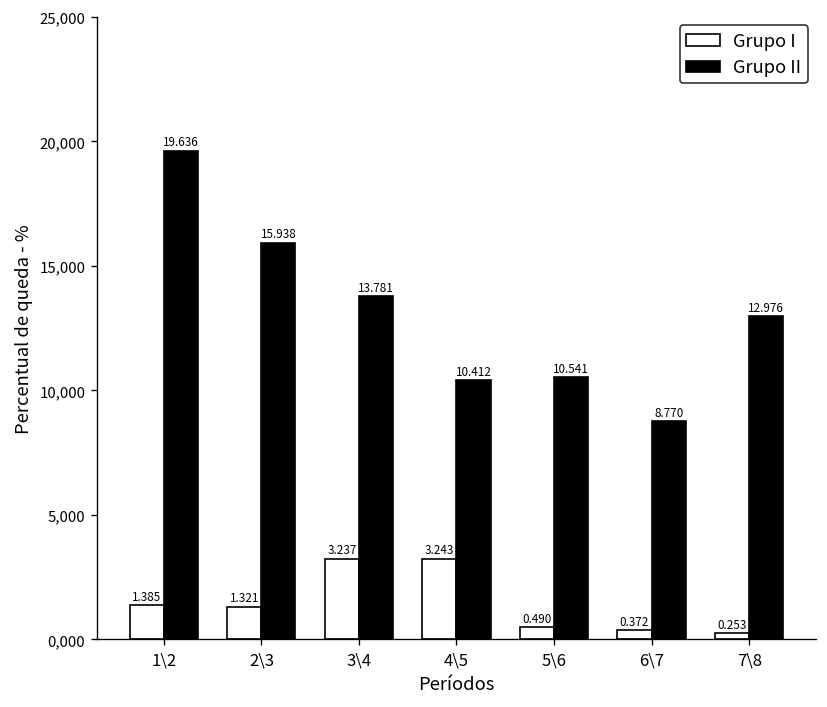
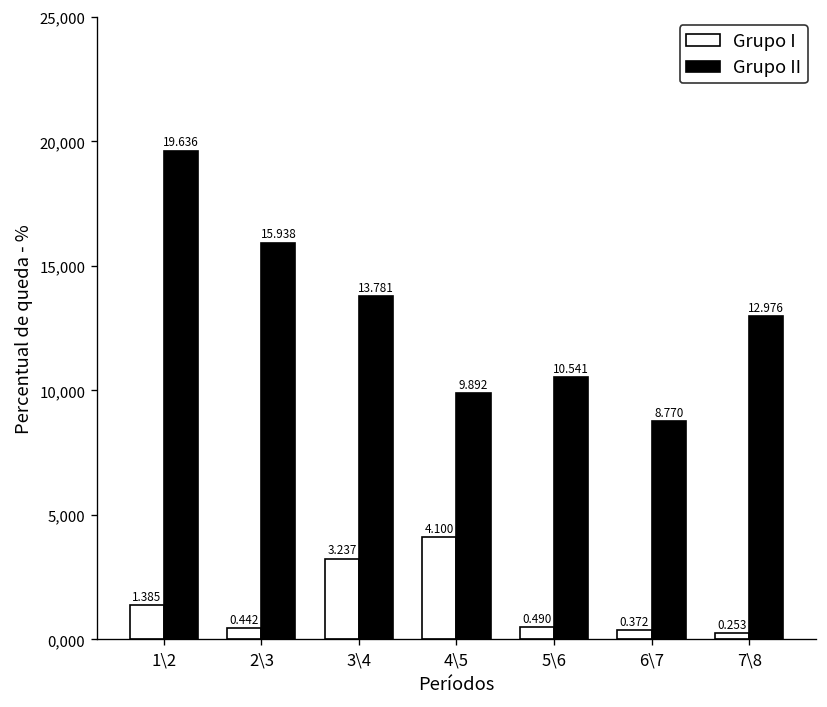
Grupo I, 2\3: 1.321 -> 0.442
Grupo I, 4\5: 3.243 -> 4.100
Grupo II, 4\5: 10.412 -> 9.892
